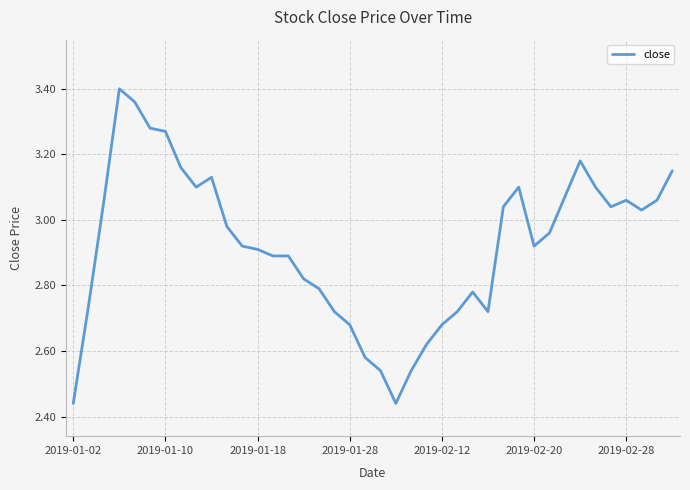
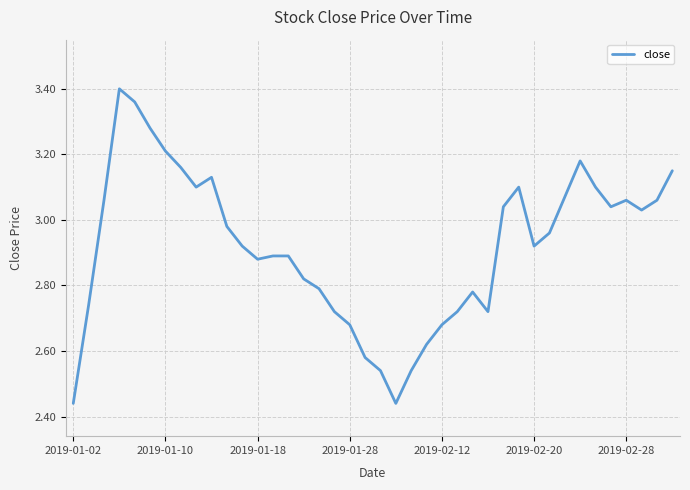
2019-01-10: 3.27 -> 3.21
2019-01-18: 2.91 -> 2.88
